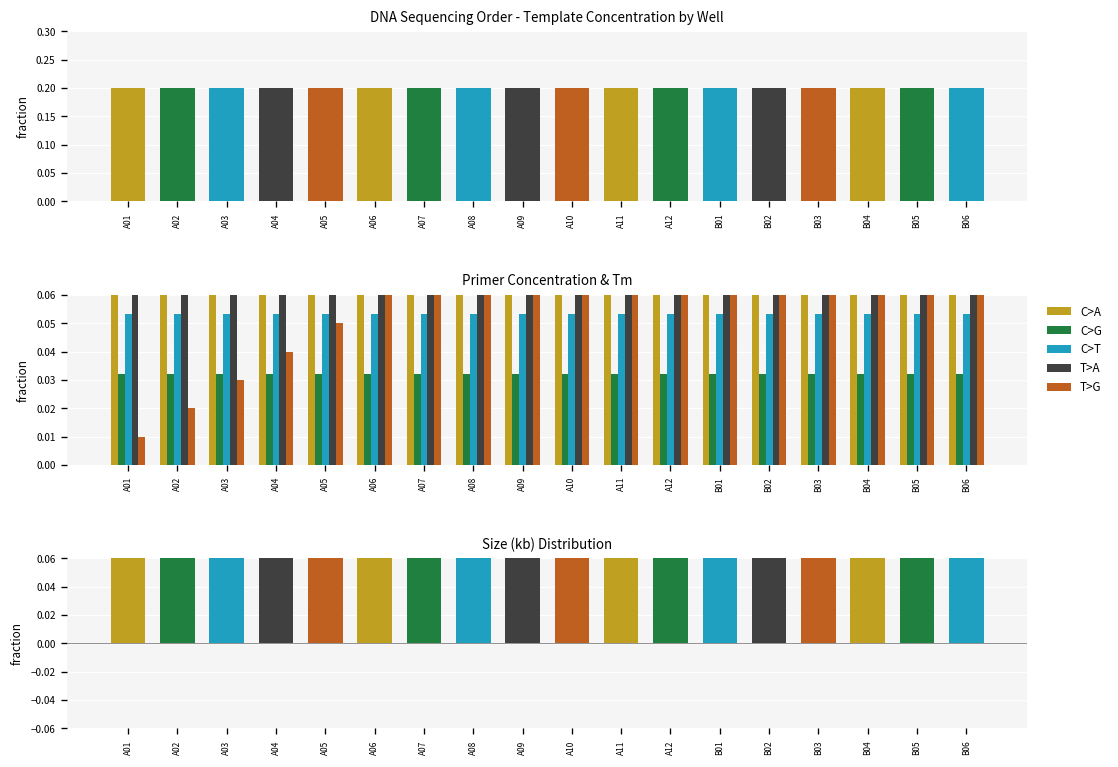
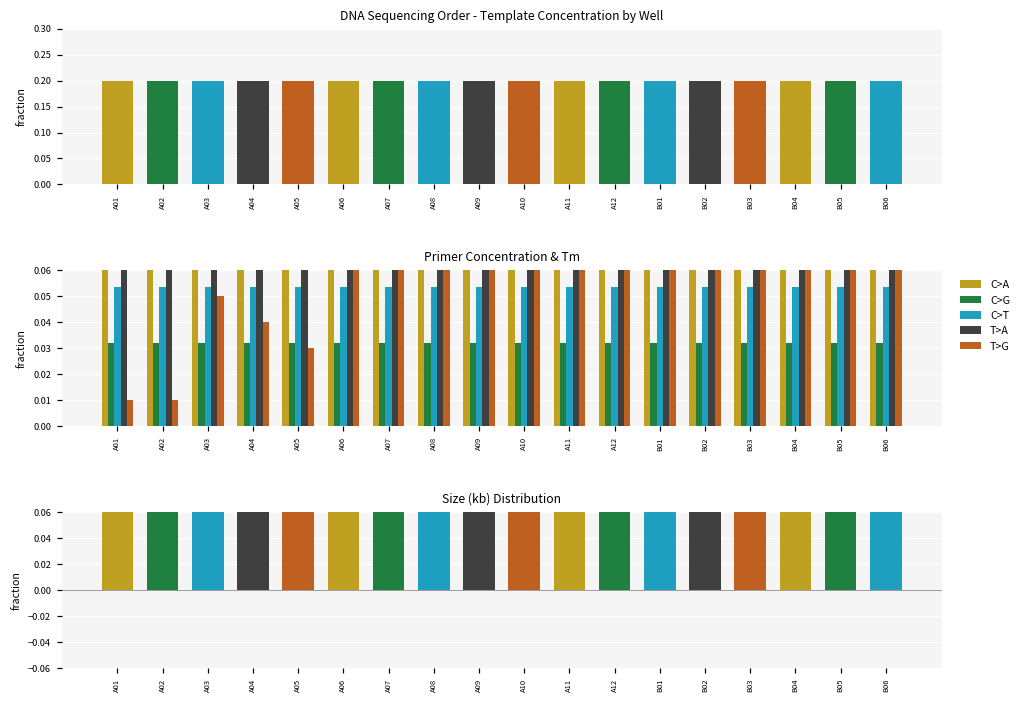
Primer Concentration & Tm, T>G, A02: 0.020 -> 0.010
Primer Concentration & Tm, T>G, A03: 0.030 -> 0.050
Primer Concentration & Tm, T>G, A05: 0.050 -> 0.030
